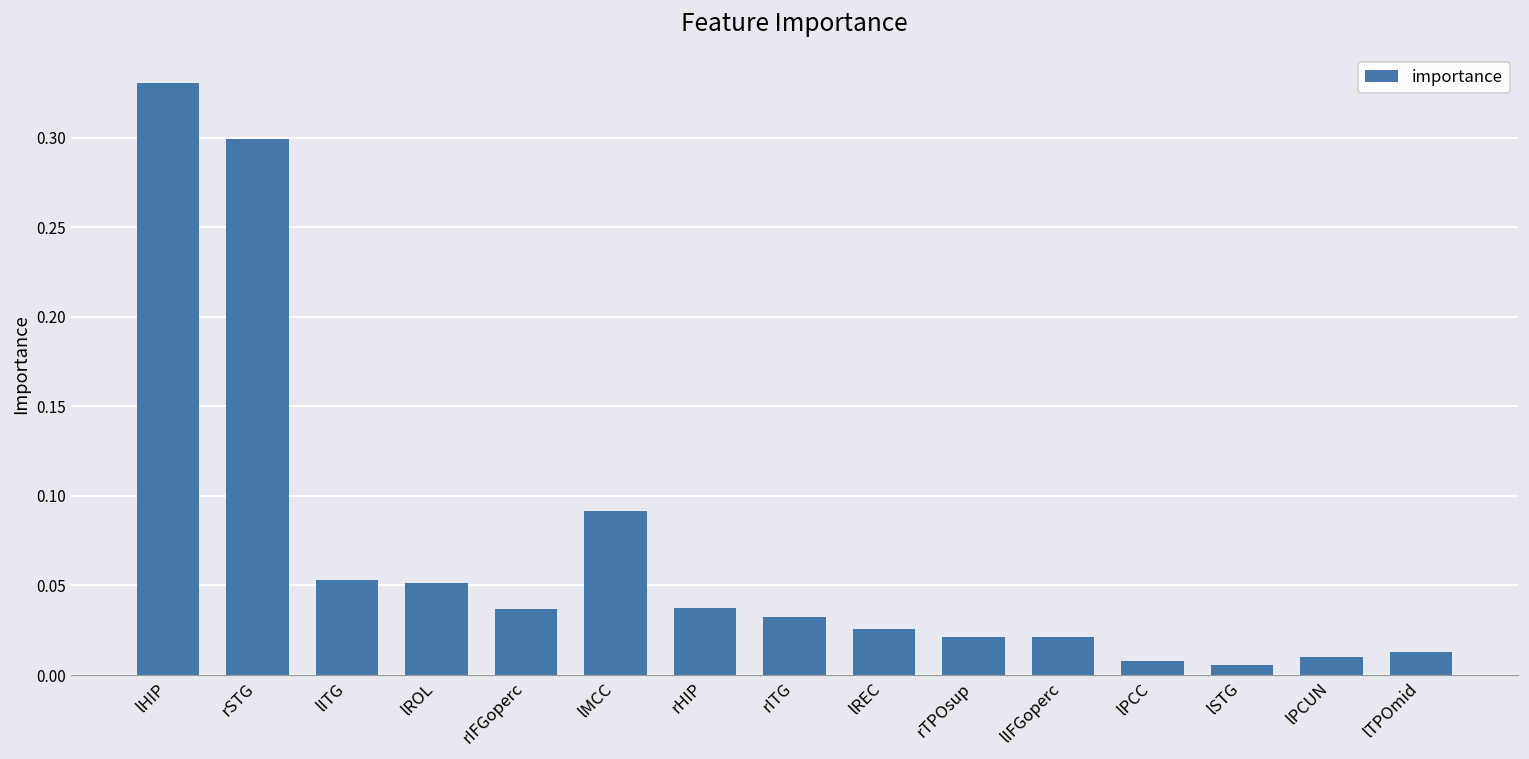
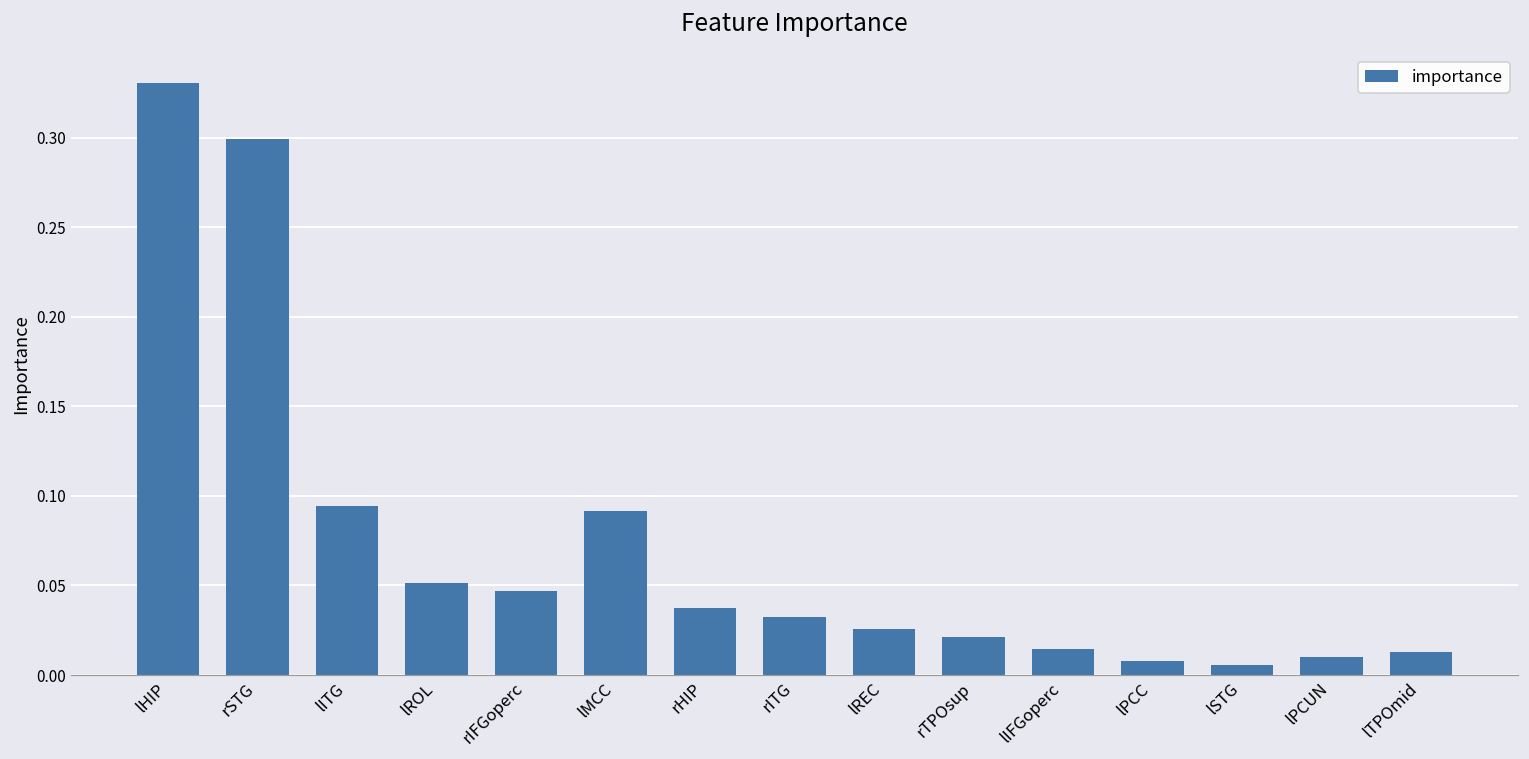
lITG: 0.053 -> 0.094
rIFGoperc: 0.037 -> 0.047
lIFGoperc: 0.022 -> 0.014
